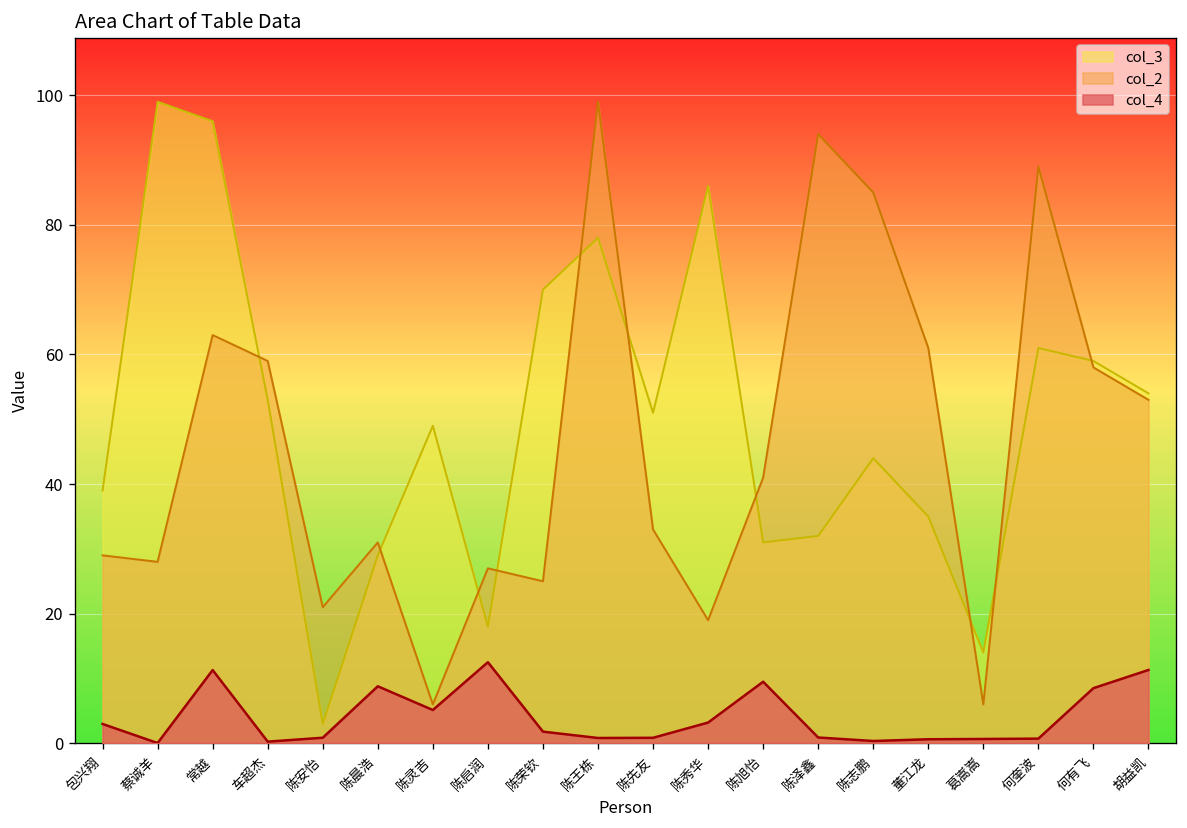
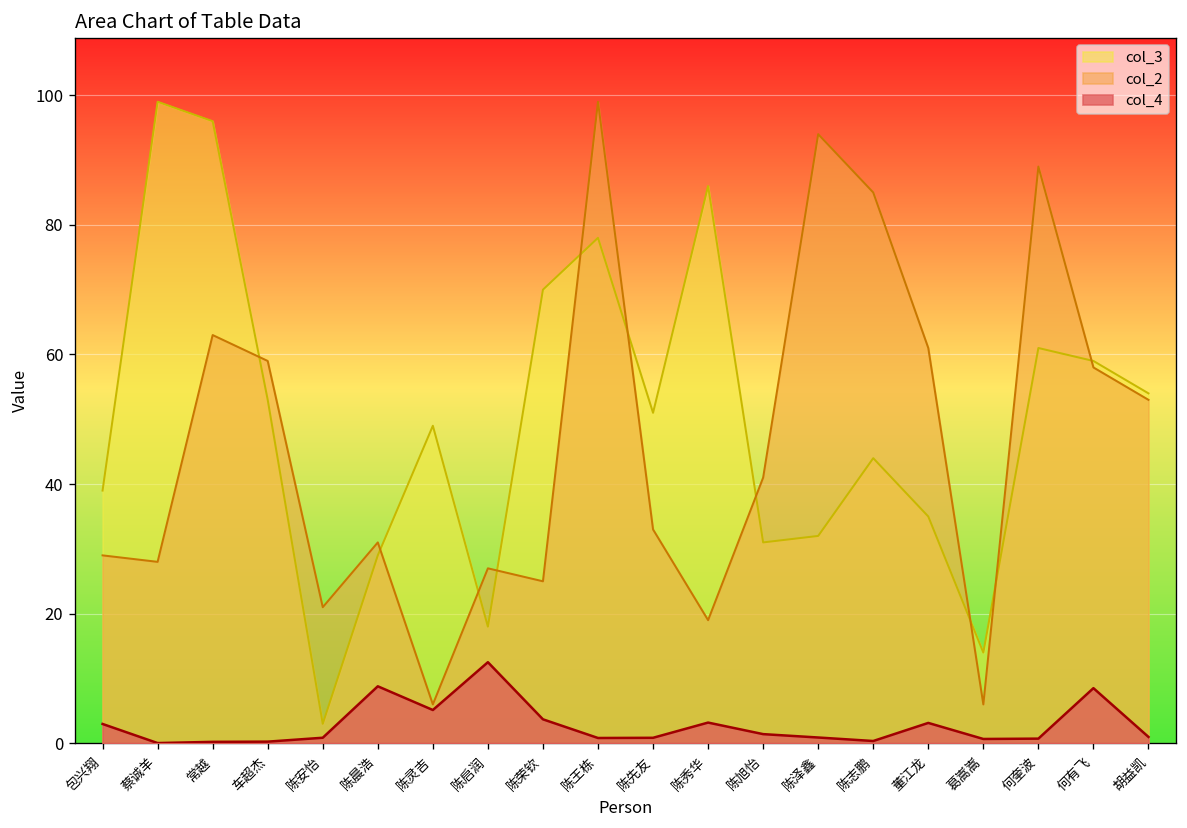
col_4, 常越: 11 -> 0
col_4, 陈荣钦: 2 -> 4
col_4, 陈旭怡: 9 -> 1
col_4, 董江龙: 1 -> 3
col_4, 胡益凯: 11 -> 1
